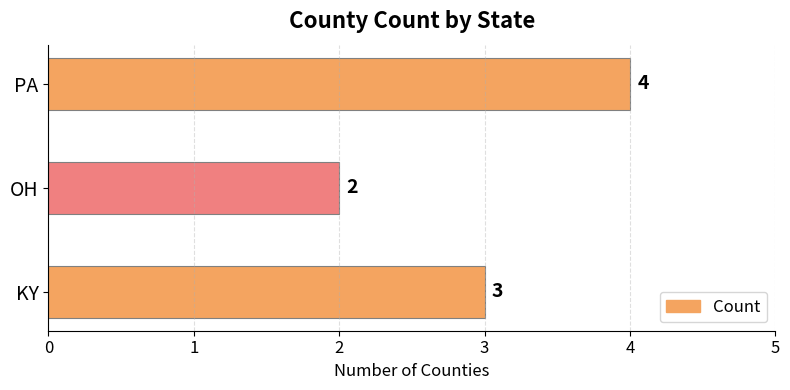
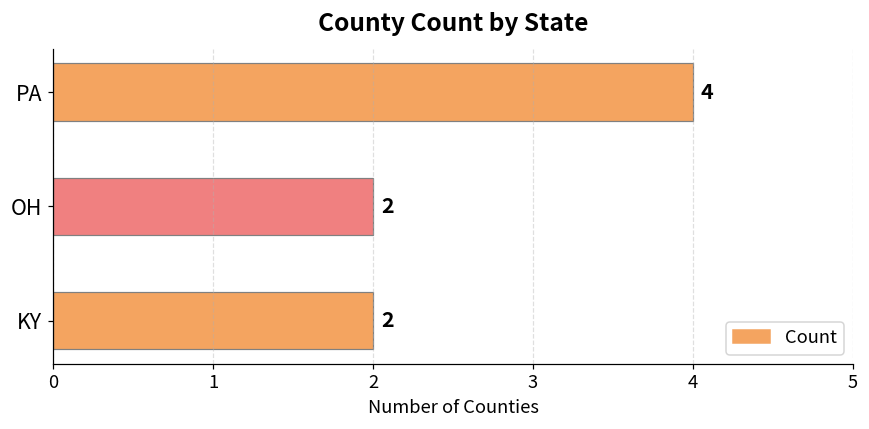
KY: 3 -> 2
